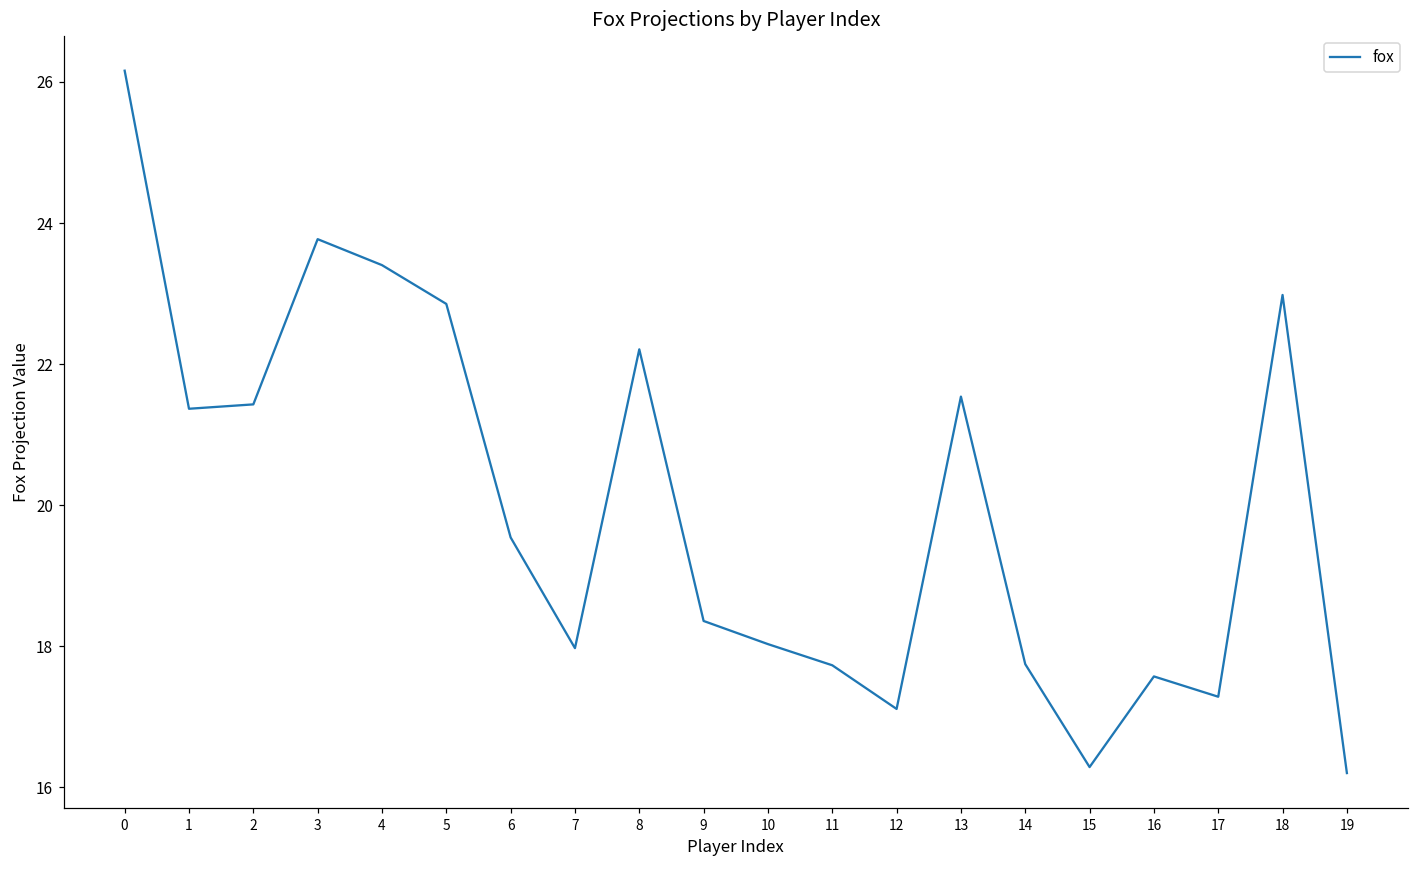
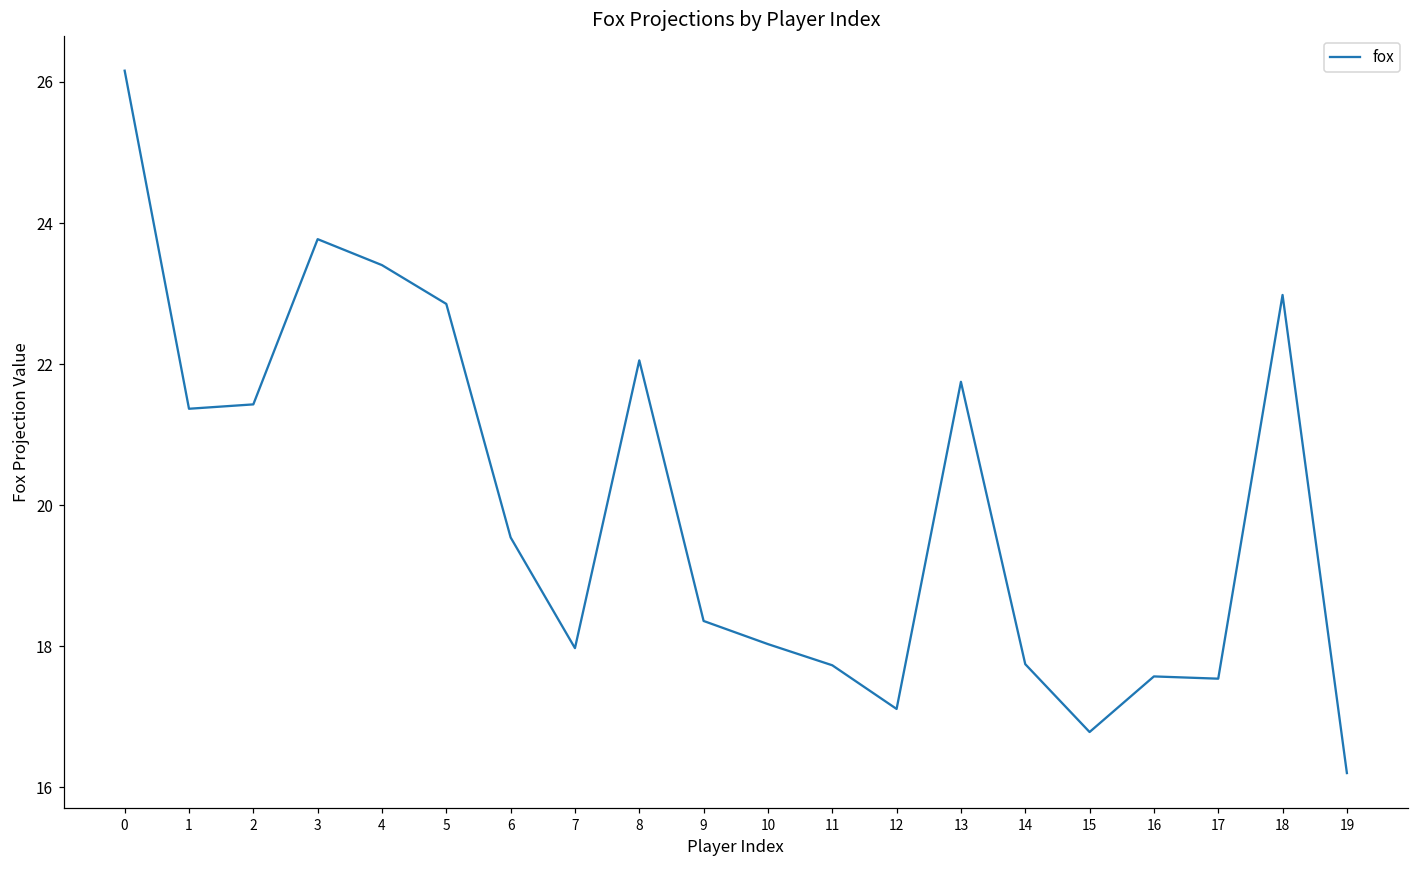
8: 22.2 -> 22.1
13: 21.5 -> 21.8
15: 16.3 -> 16.8
17: 17.3 -> 17.5
